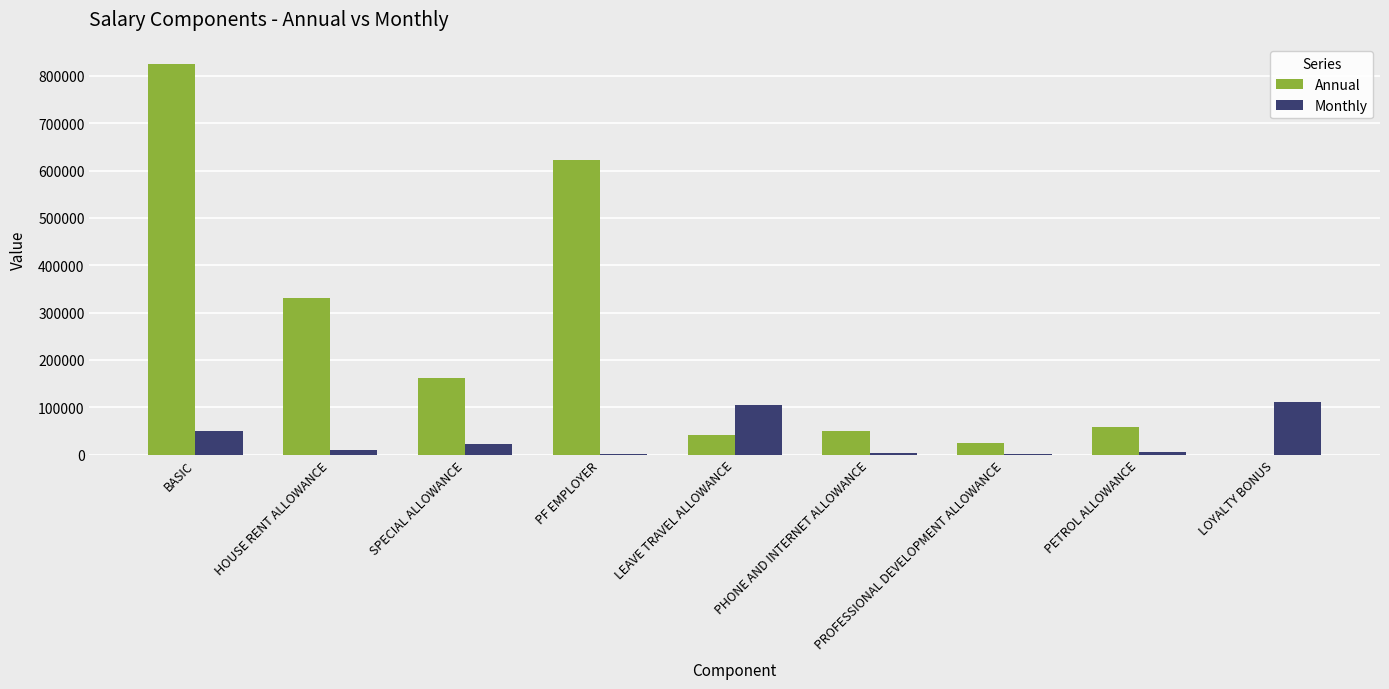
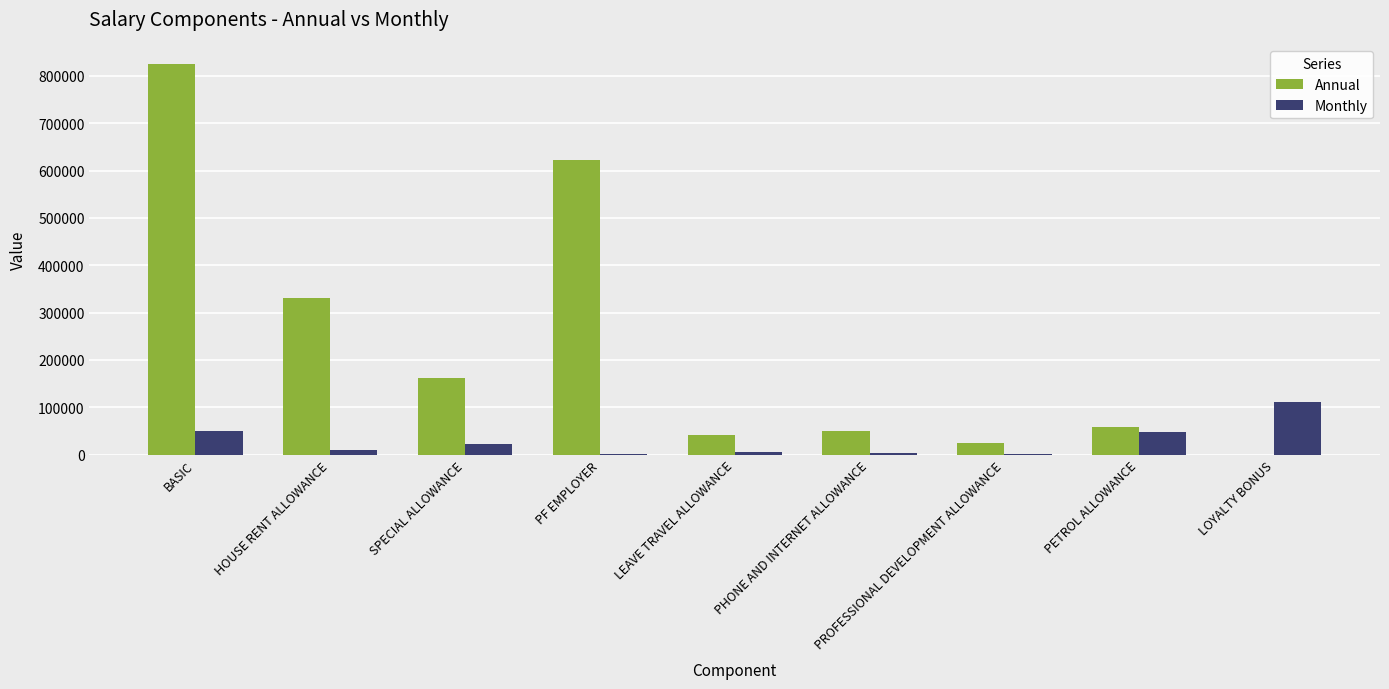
Monthly, LEAVE TRAVEL ALLOWANCE: 110000 -> 10000
Monthly, PETROL ALLOWANCE: 0 -> 50000
